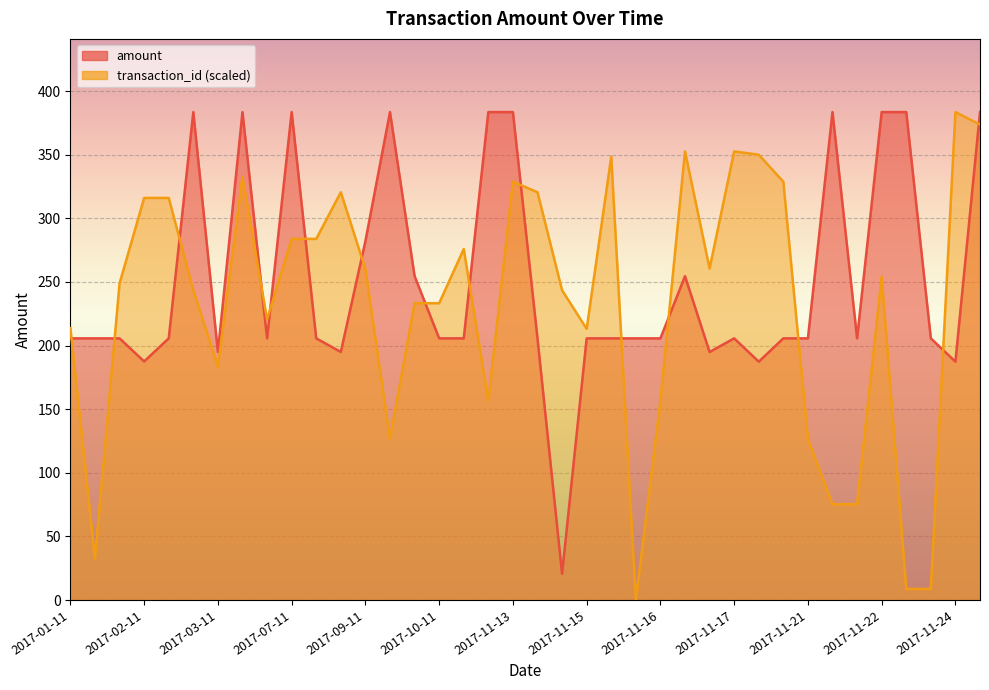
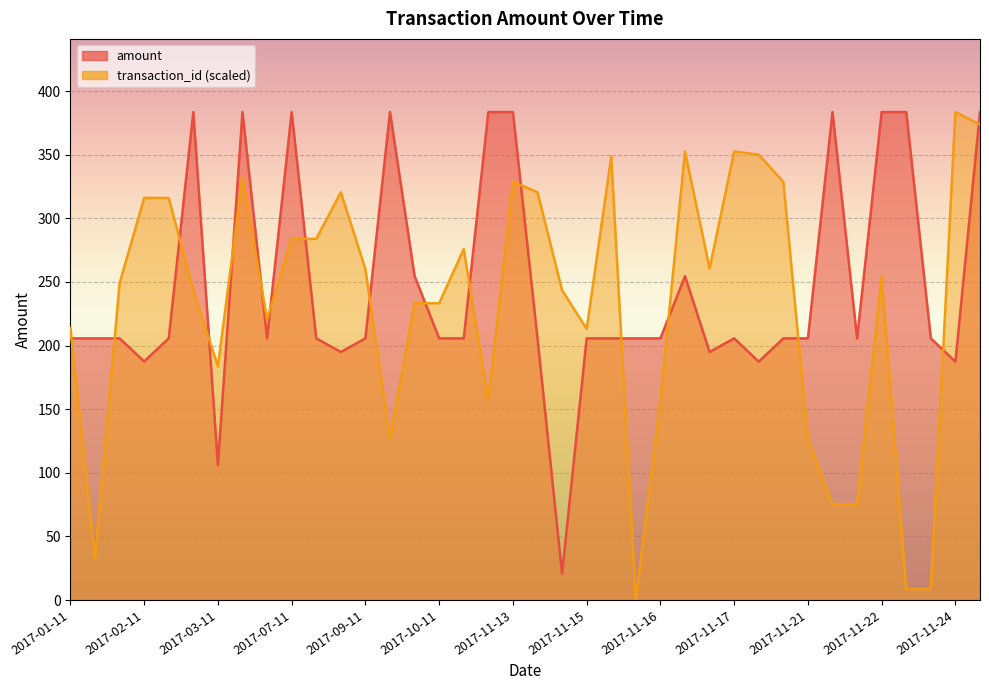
amount, 2017-03-11: 195 -> 106
amount, 2017-09-11: 282 -> 206
